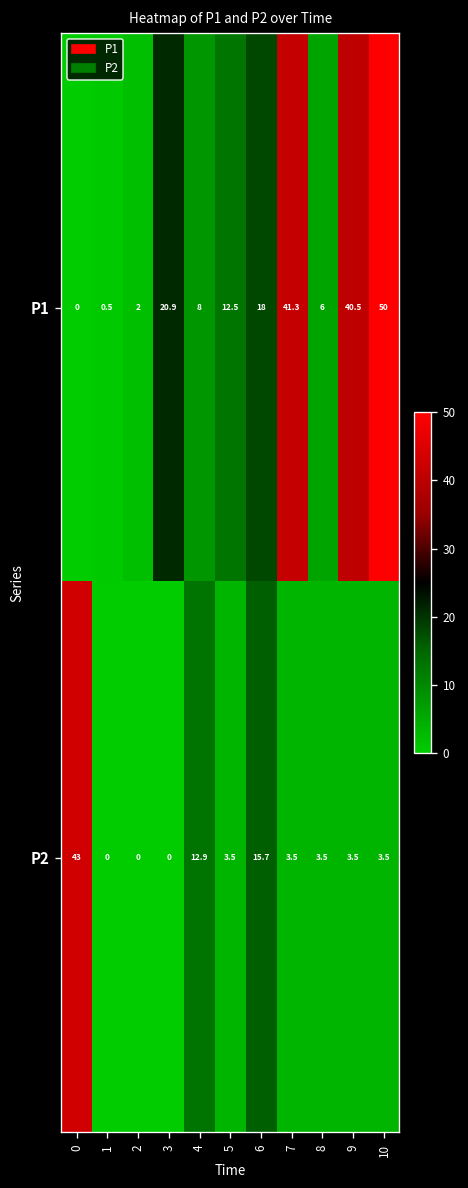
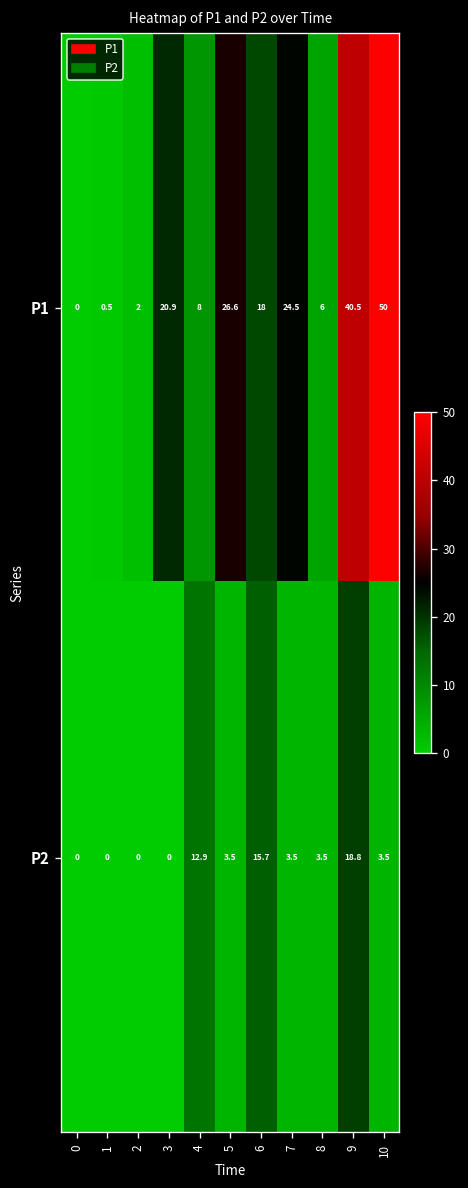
P1, 5: 12.5 -> 26.6
P1, 7: 41.3 -> 24.5
P2, 0: 43 -> 0
P2, 9: 3.5 -> 18.8
